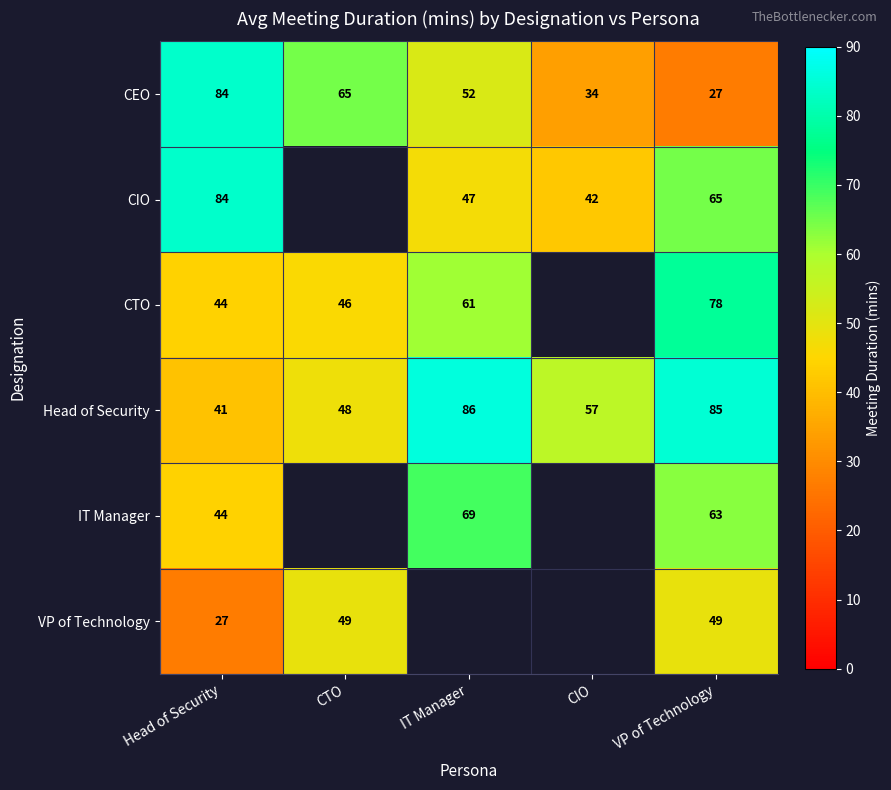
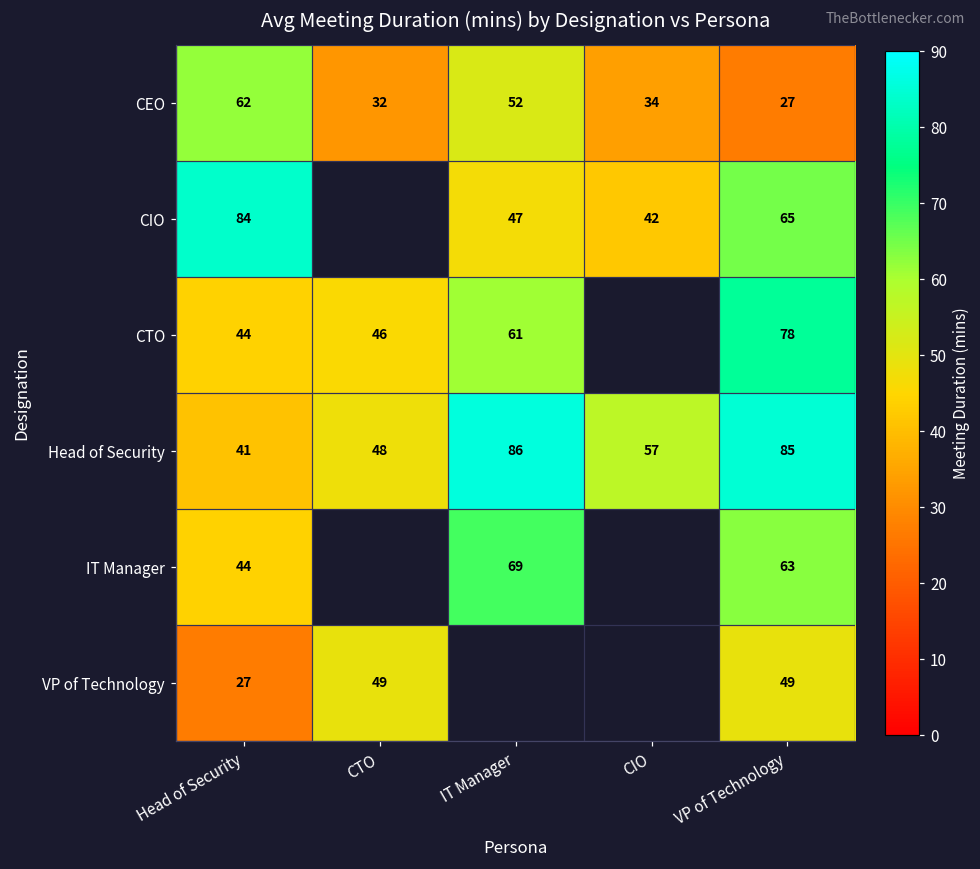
CEO, Head of Security: 84 -> 62
CEO, CTO: 65 -> 32
